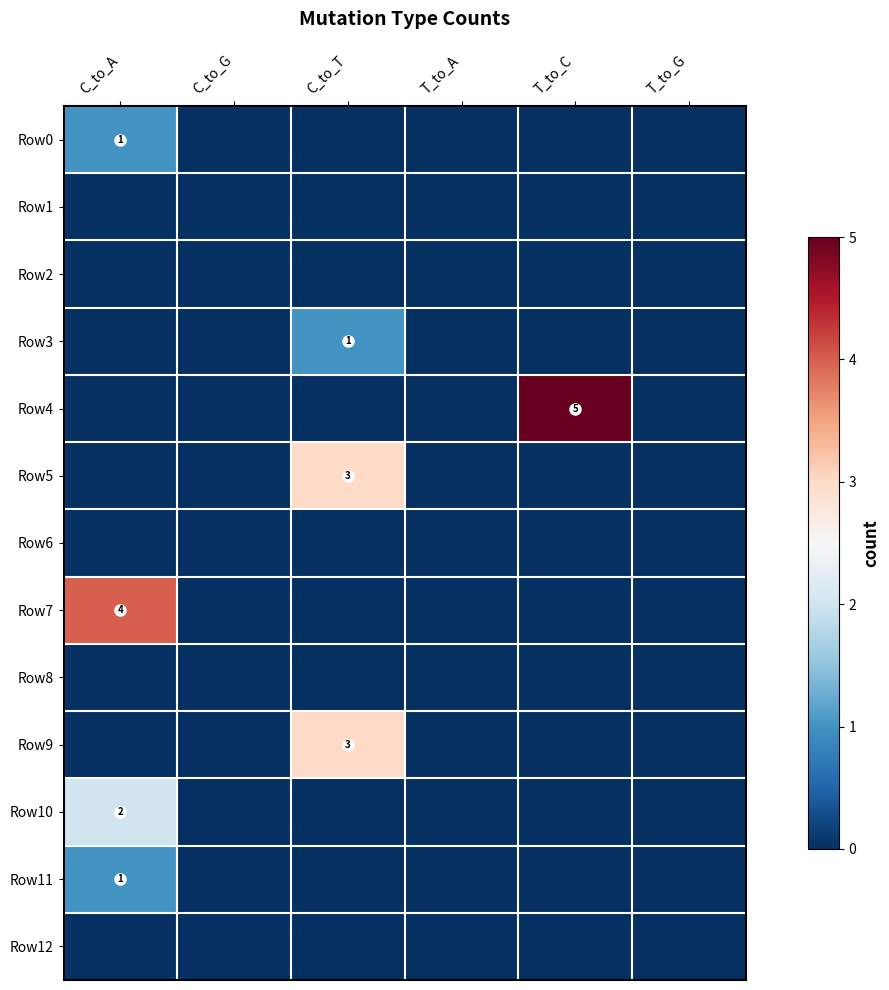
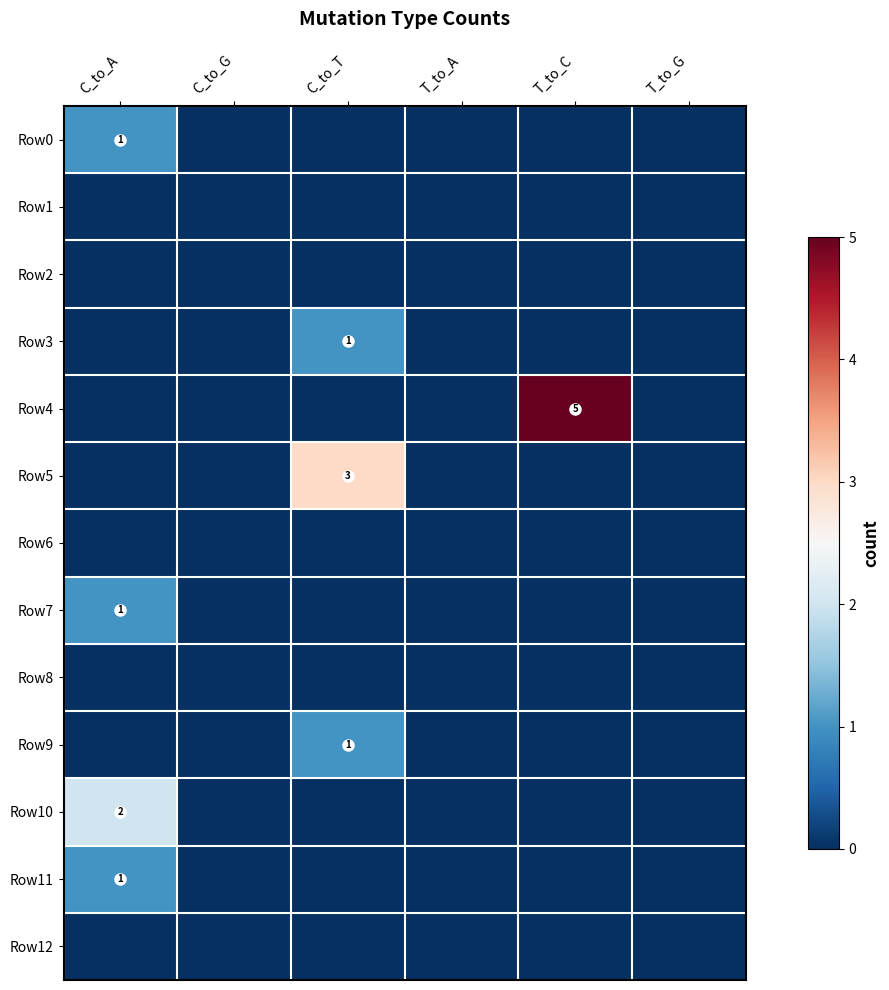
Row7, C_to_A: 4 -> 1
Row9, C_to_T: 3 -> 1
